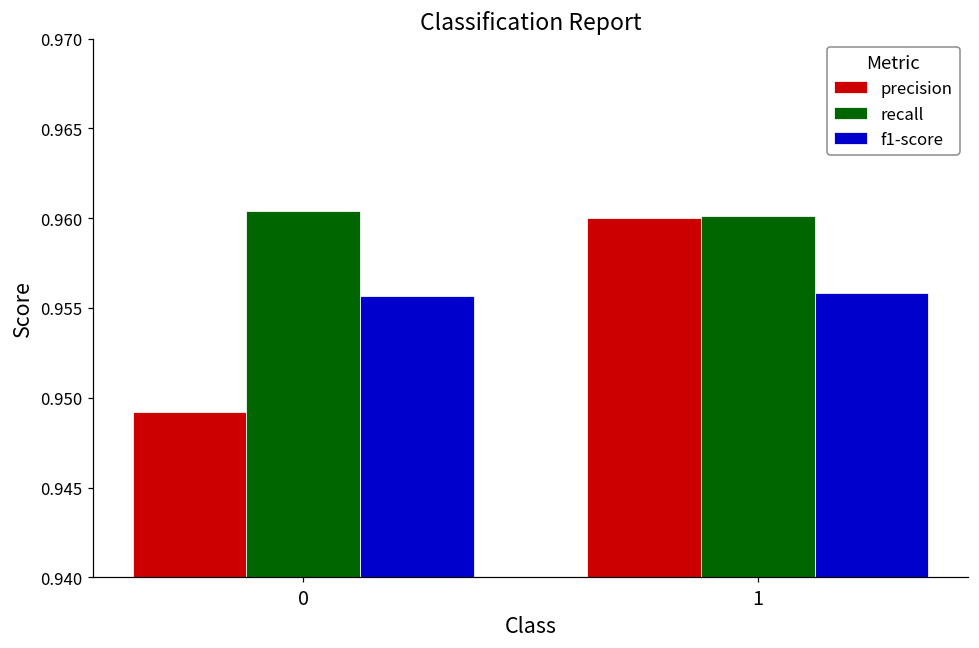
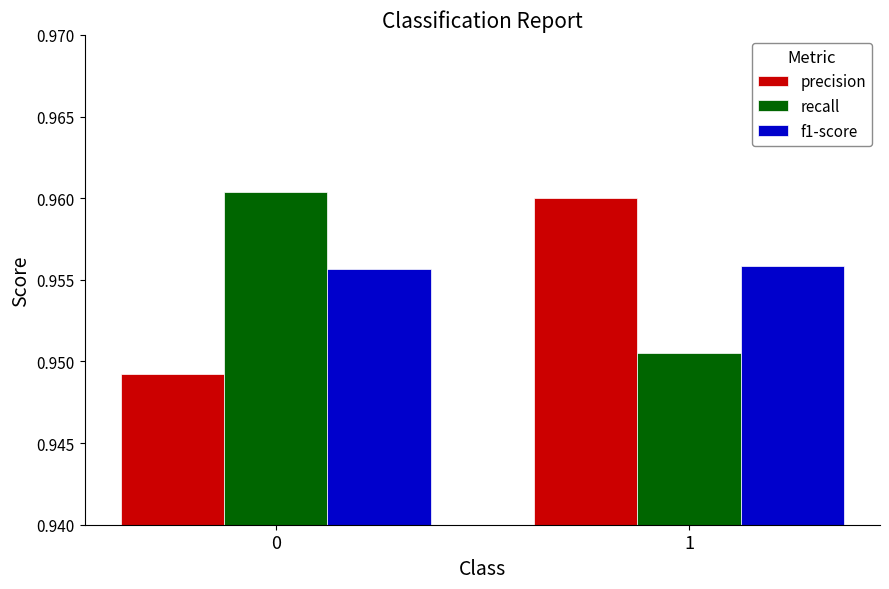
recall, 1: 0.9601 -> 0.9505
